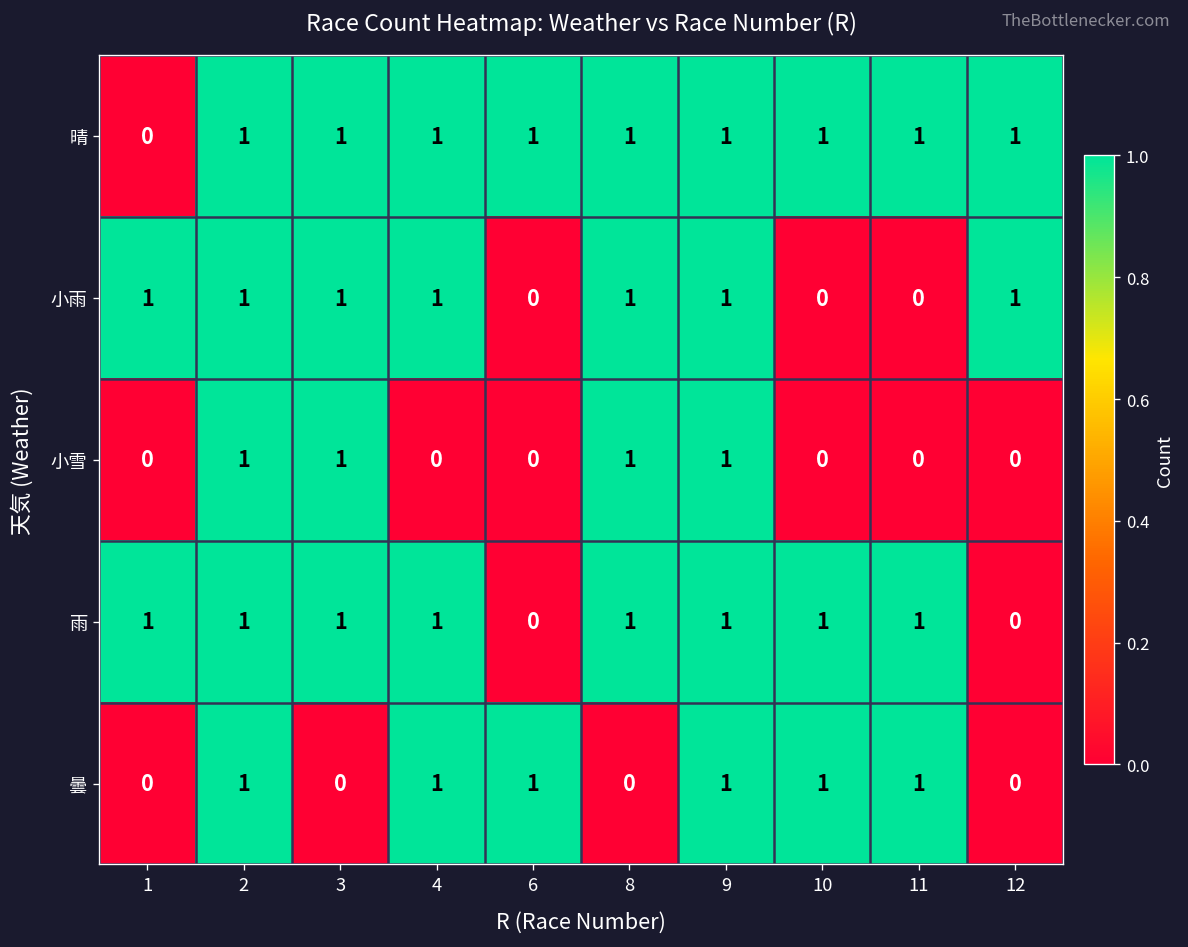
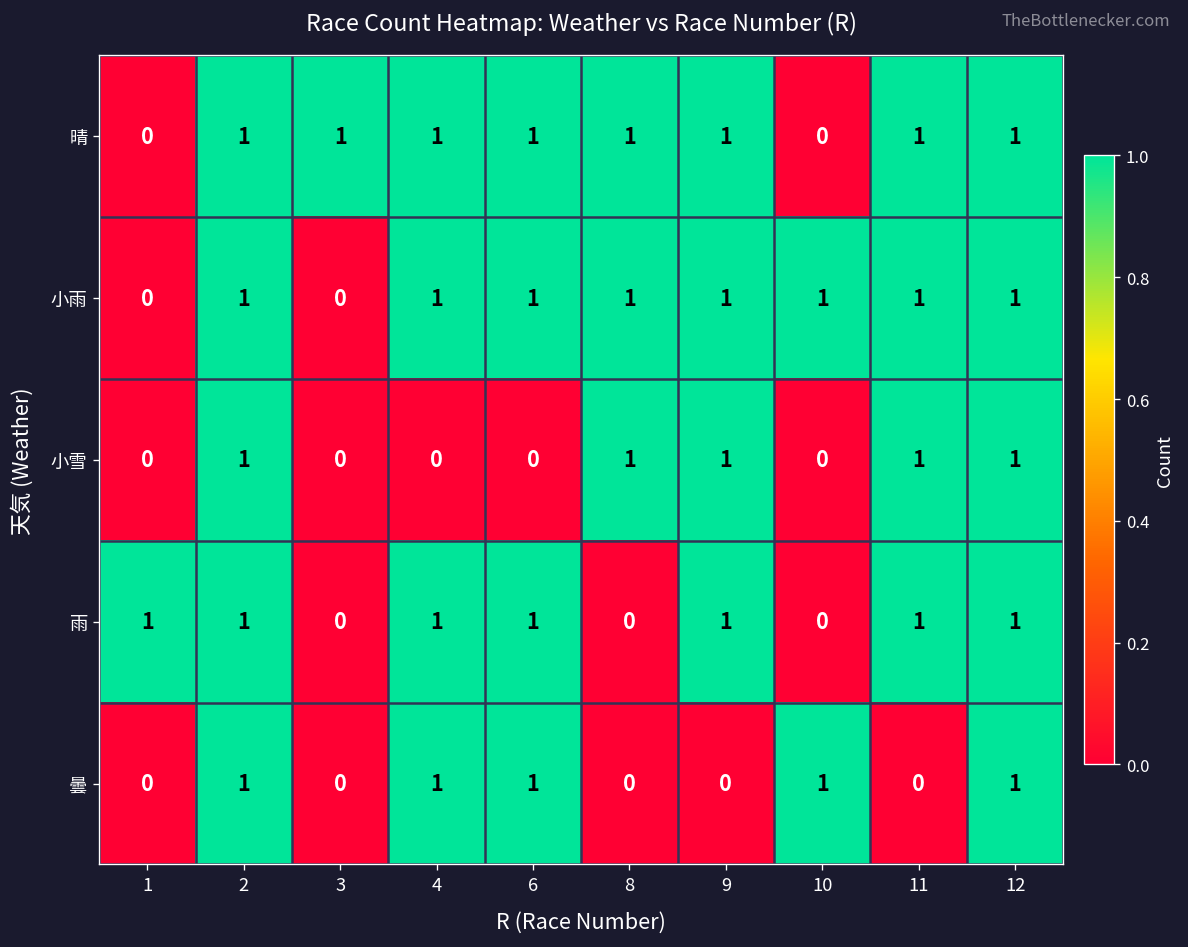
晴, 10: 1 -> 0
小雨, 1: 1 -> 0
小雨, 3: 1 -> 0
小雨, 6: 0 -> 1
小雨, 10: 0 -> 1
小雨, 11: 0 -> 1
小雪, 3: 1 -> 0
小雪, 11: 0 -> 1
小雪, 12: 0 -> 1
雨, 3: 1 -> 0
雨, 6: 0 -> 1
雨, 8: 1 -> 0
雨, 10: 1 -> 0
雨, 12: 0 -> 1
曇, 9: 1 -> 0
曇, 11: 1 -> 0
曇, 12: 0 -> 1
